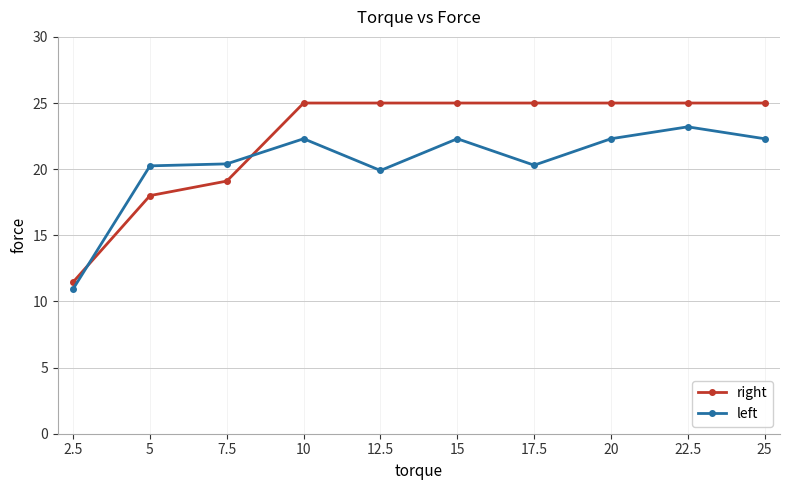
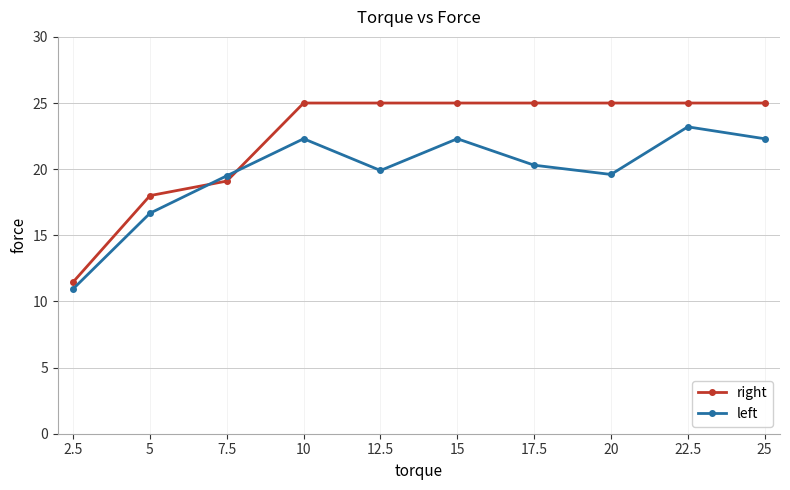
left, 5: 20.3 -> 16.7
left, 7.5: 20.4 -> 19.5
left, 20: 22.3 -> 19.6
